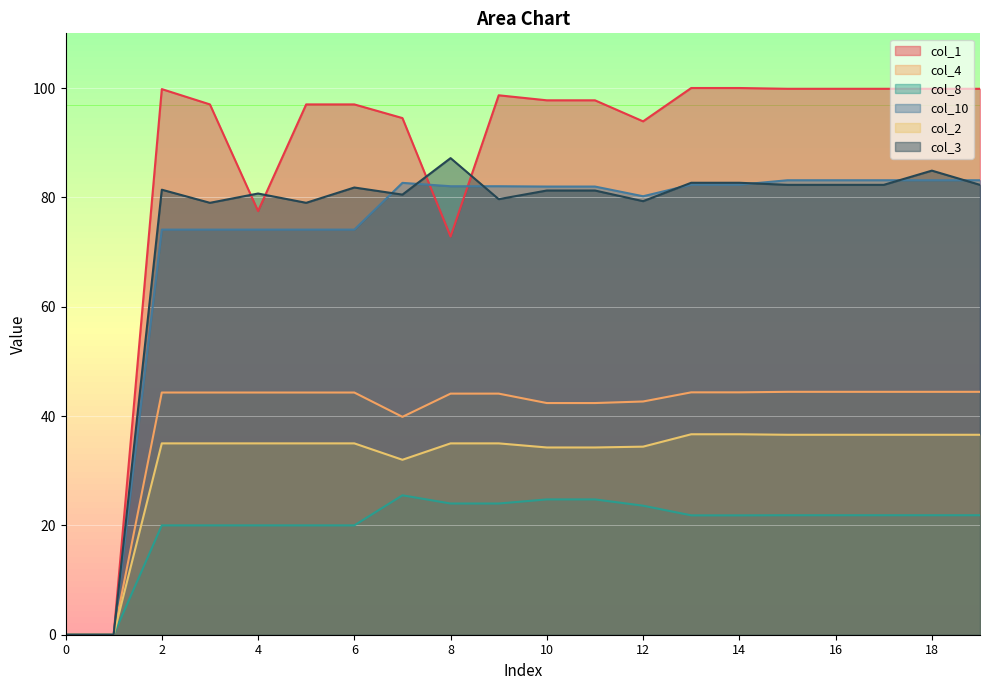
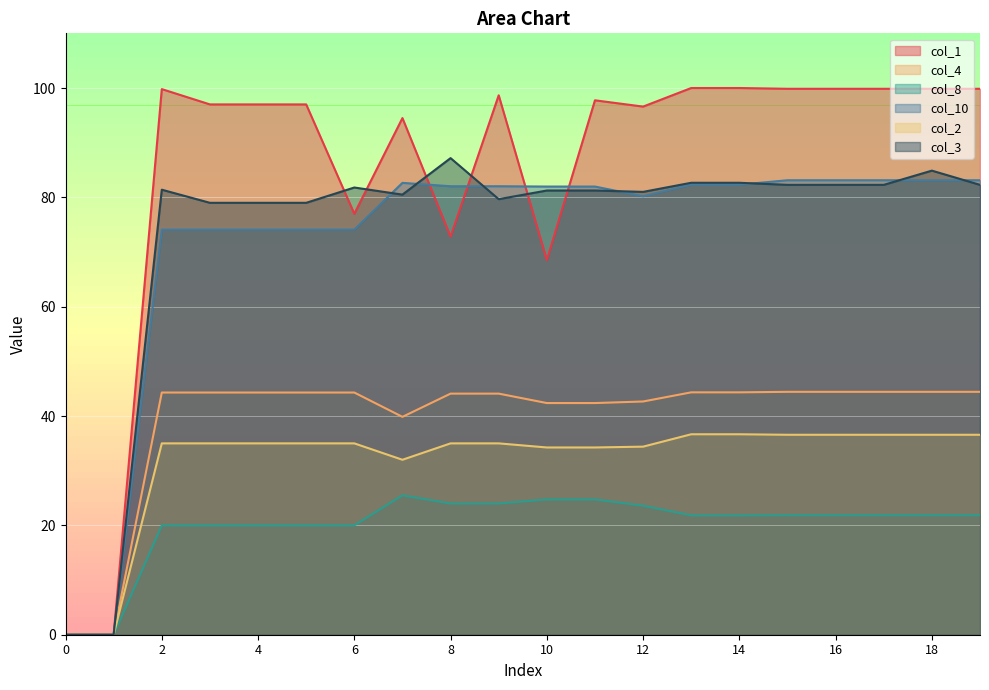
col_1, 4: 78 -> 97
col_3, 4: 81 -> 79
col_1, 6: 97 -> 77
col_1, 10: 98 -> 69
col_1, 12: 94 -> 97
col_3, 12: 79 -> 81
